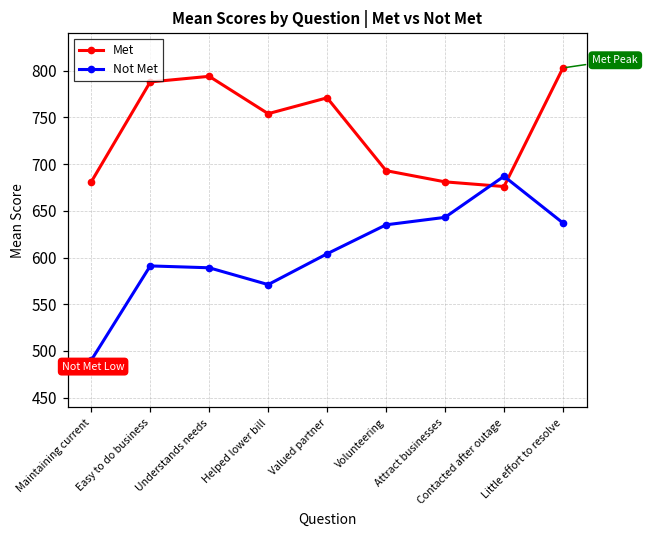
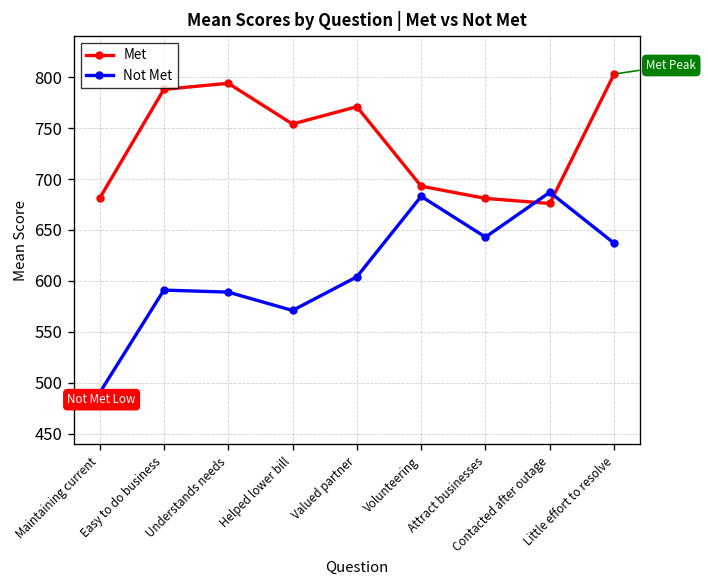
Not Met, Volunteering: 640 -> 680
